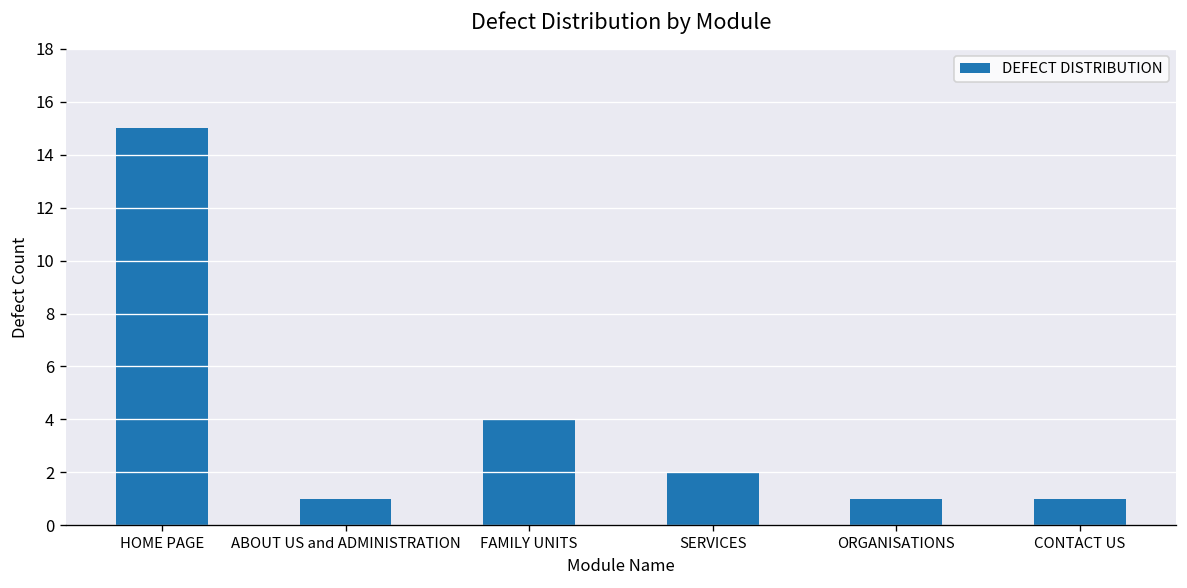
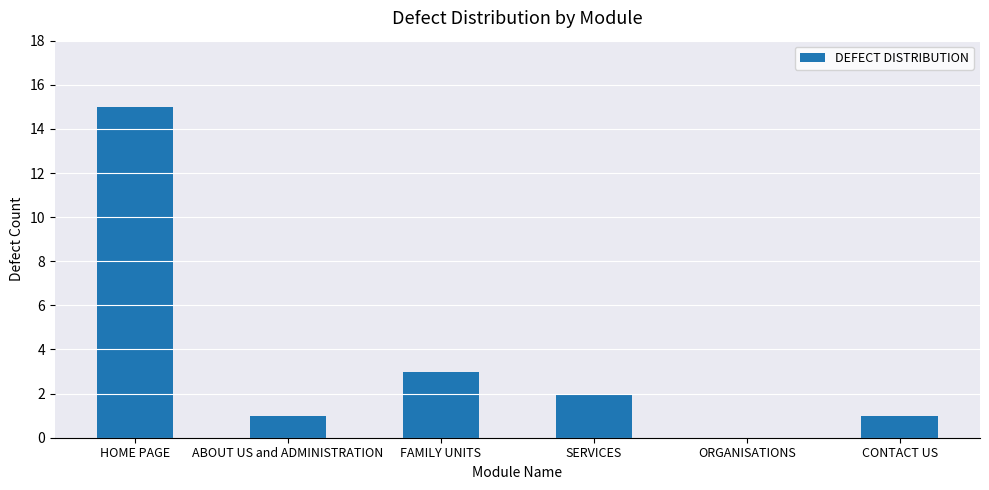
FAMILY UNITS: 4 -> 3
ORGANISATIONS: 1 -> 0
